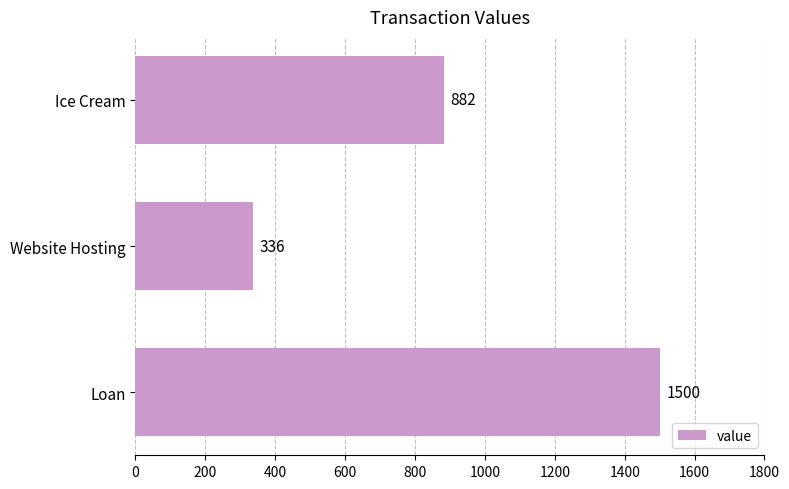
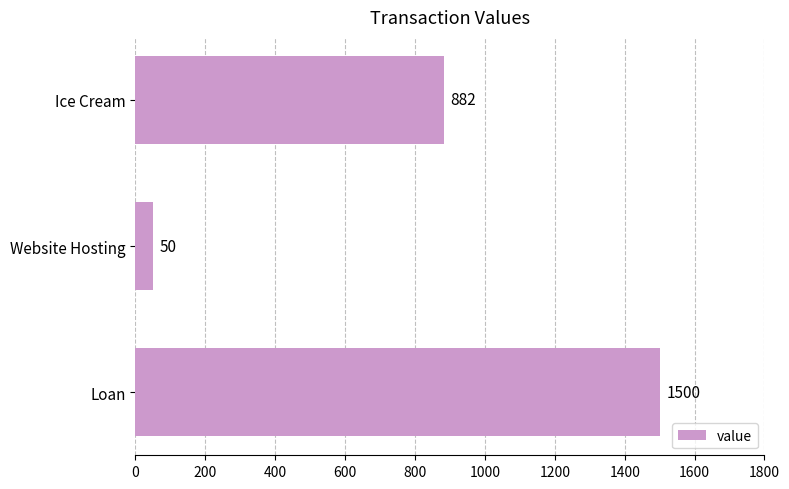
Website Hosting: 336 -> 50
